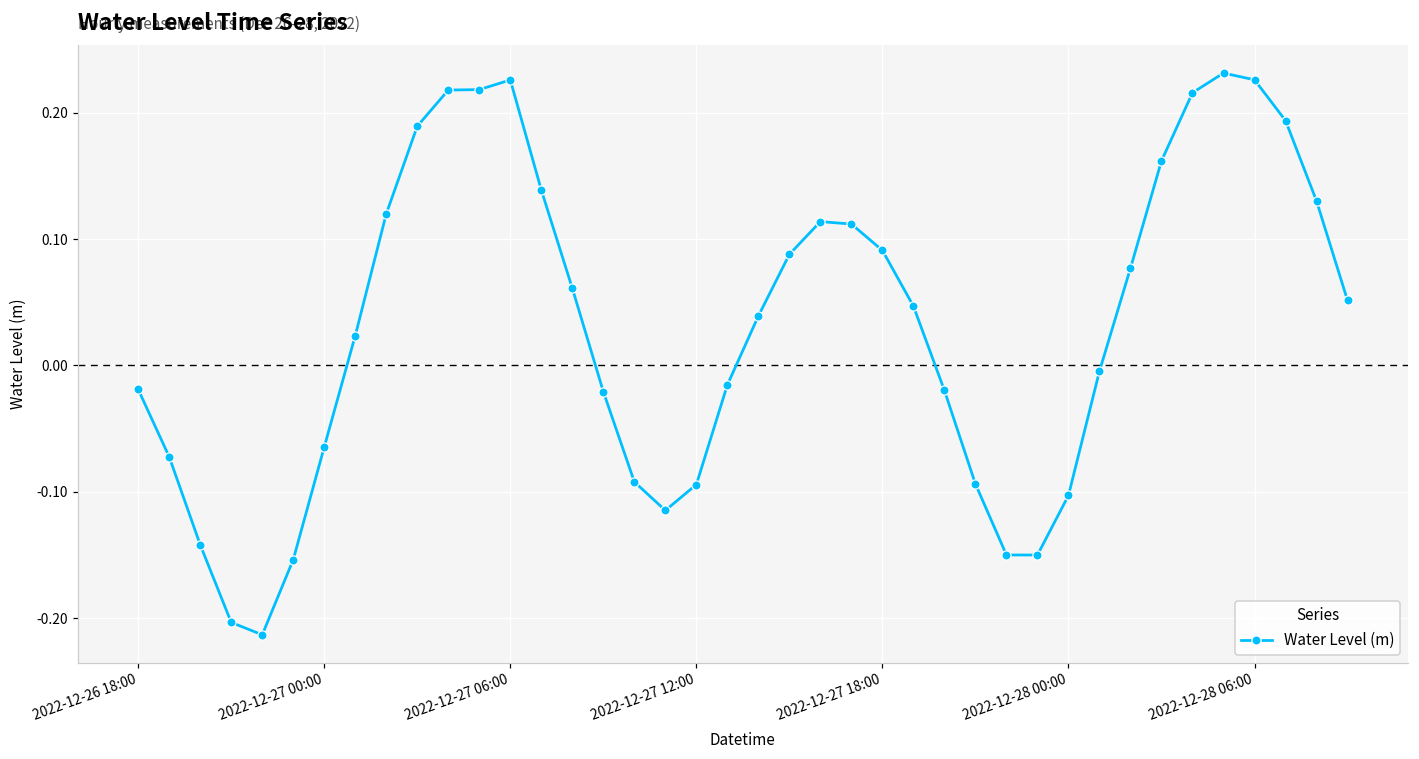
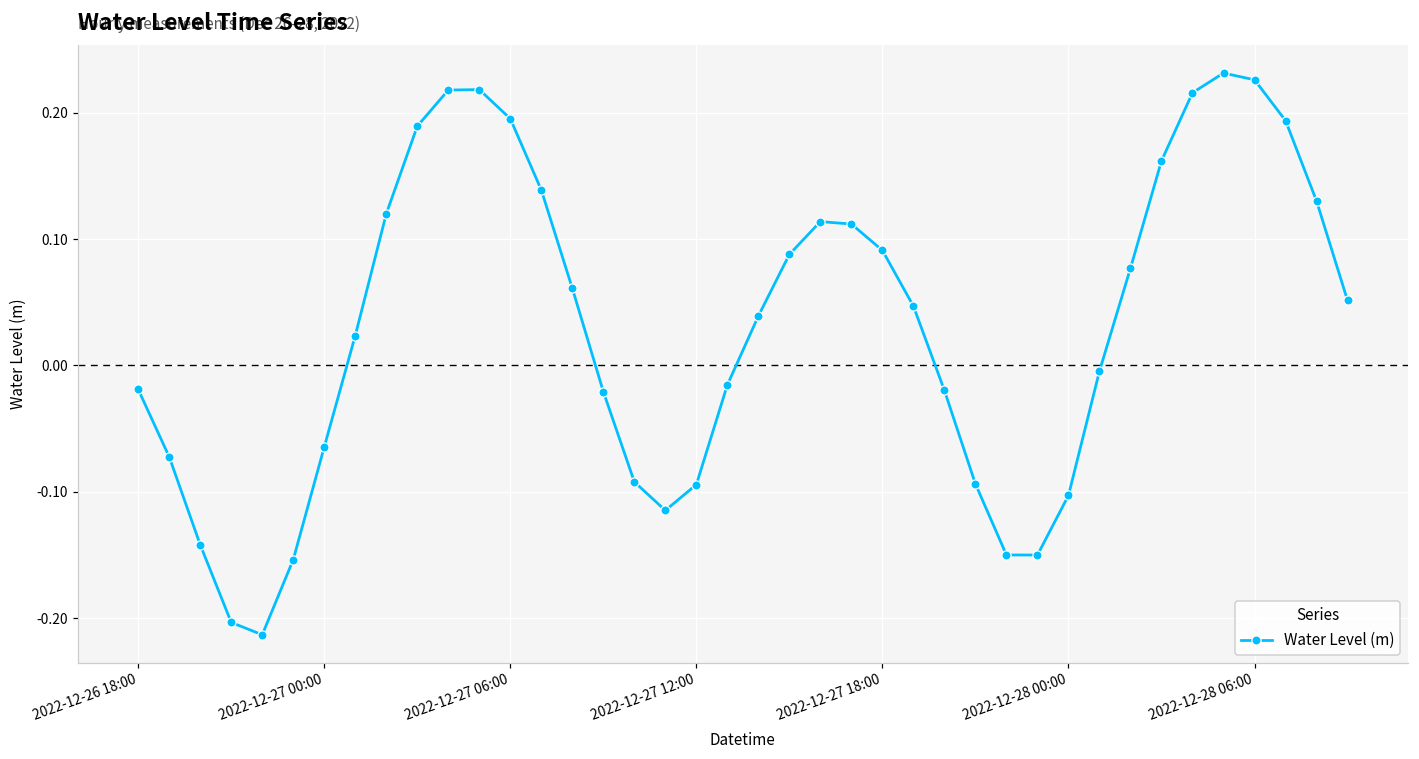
2022-12-27 06:00: 0.226 -> 0.195
